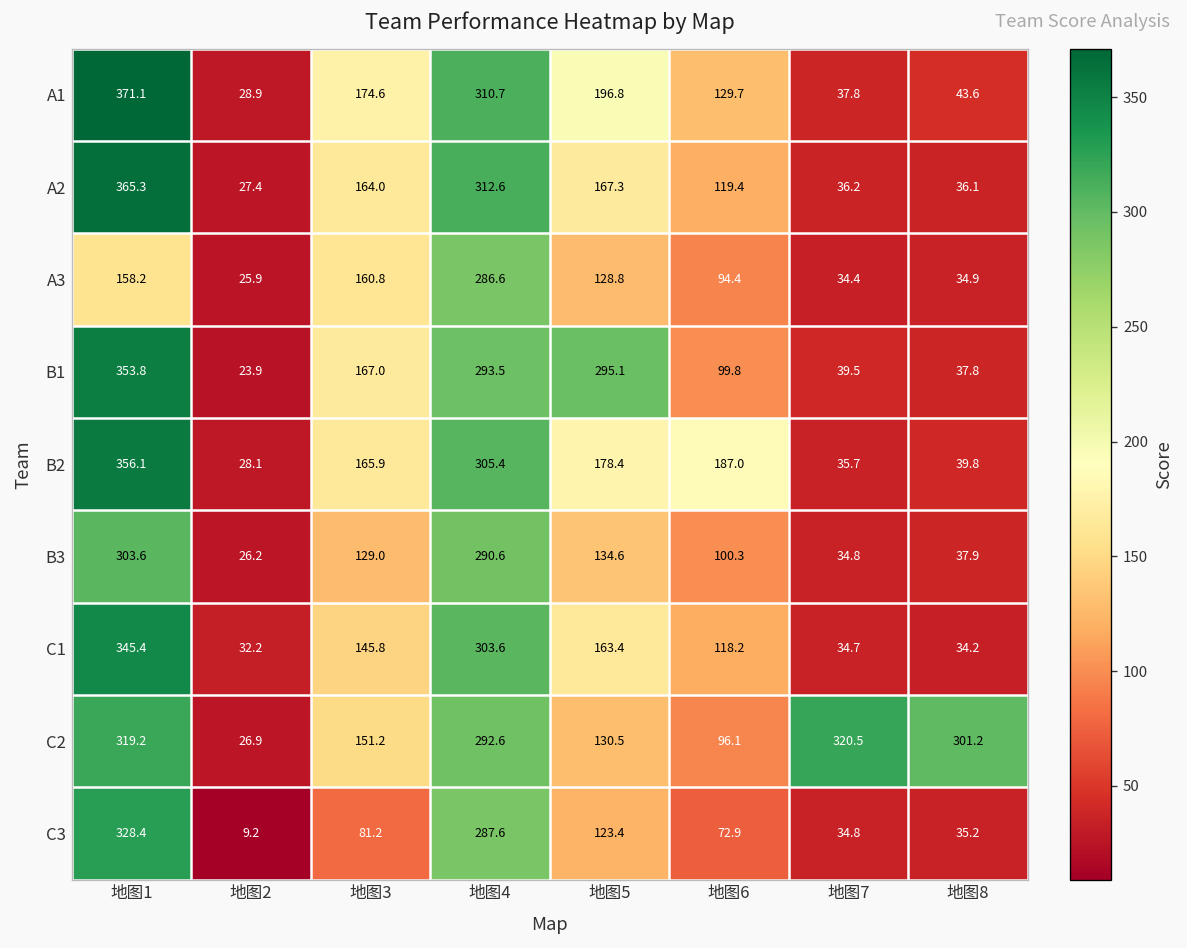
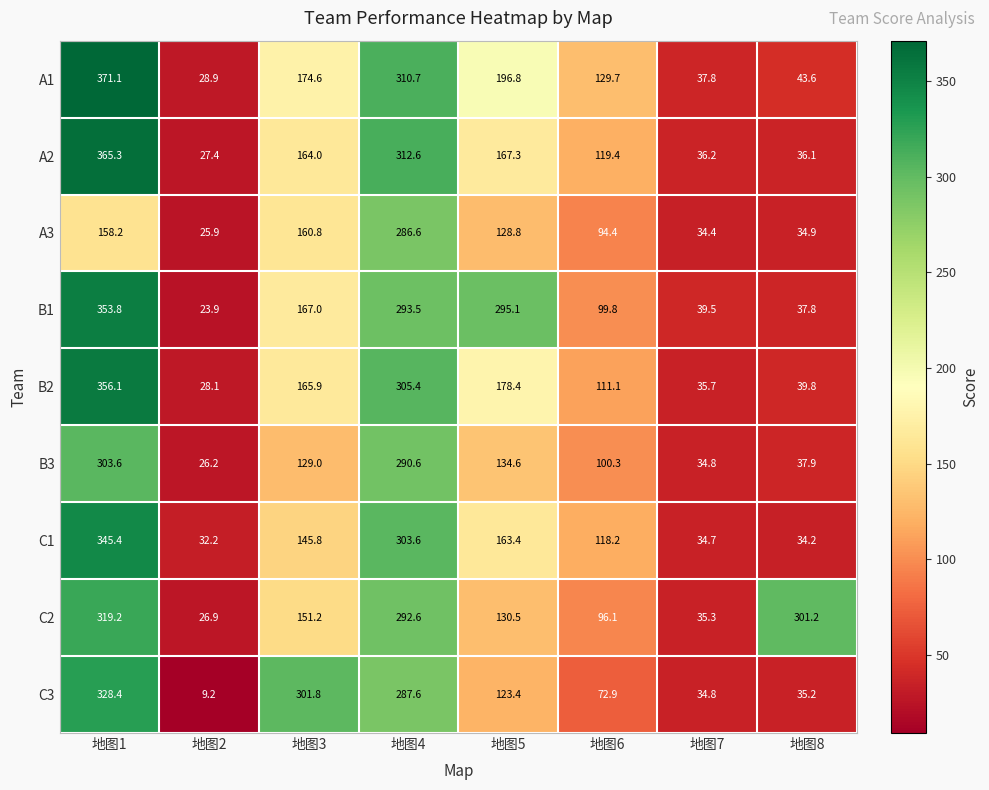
B2, 地图6: 187.0 -> 111.1
C2, 地图7: 320.5 -> 35.3
C3, 地图3: 81.2 -> 301.8
